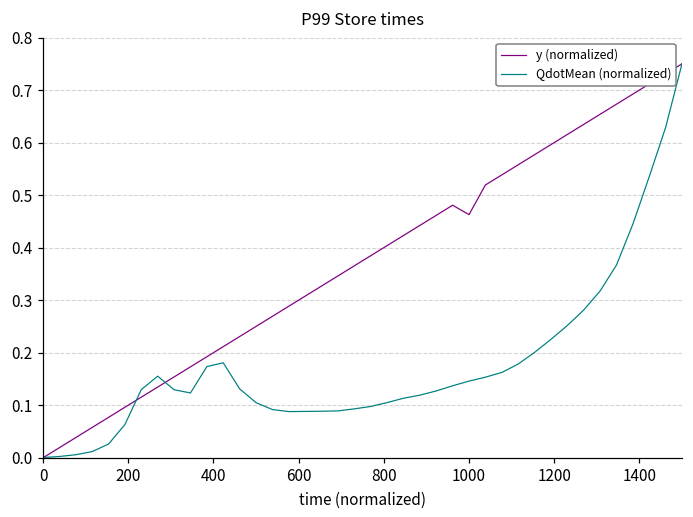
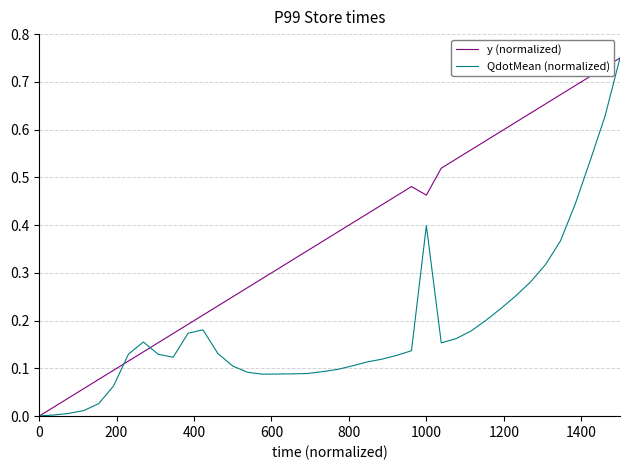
QdotMean (normalized), 1000: 0.15 -> 0.40
